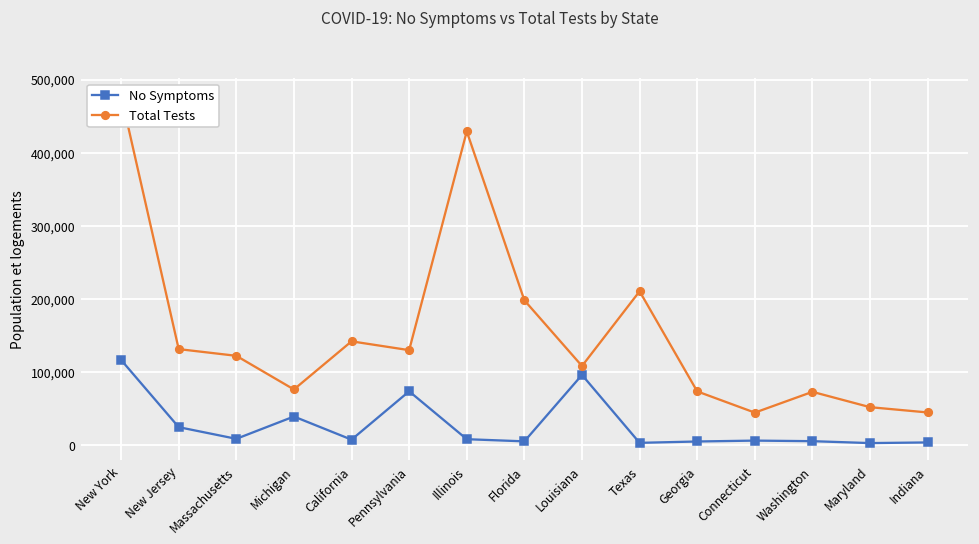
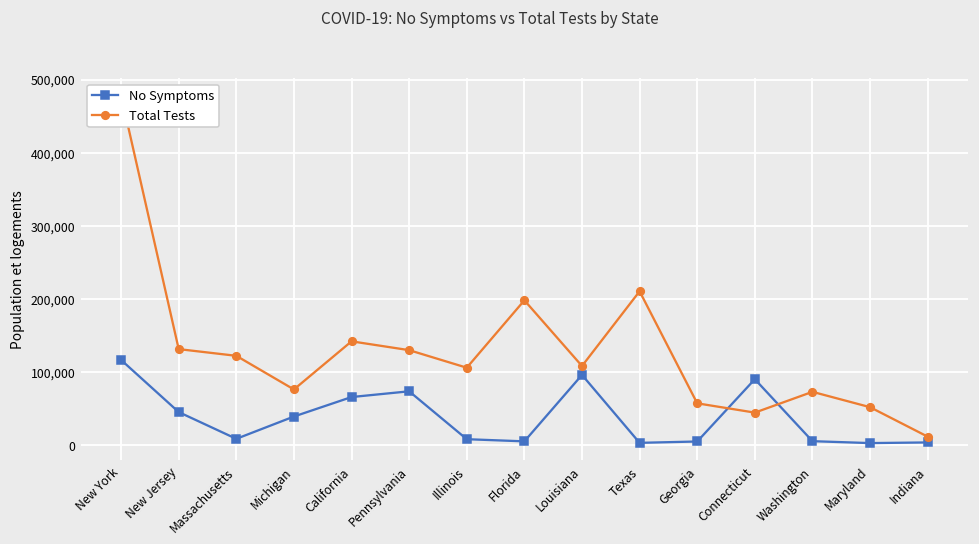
No Symptoms, New Jersey: 20,000 -> 50,000
No Symptoms, California: 10,000 -> 70,000
Total Tests, Illinois: 430,000 -> 110,000
Total Tests, Georgia: 70,000 -> 60,000
No Symptoms, Connecticut: 10,000 -> 90,000
Total Tests, Indiana: 40,000 -> 10,000
